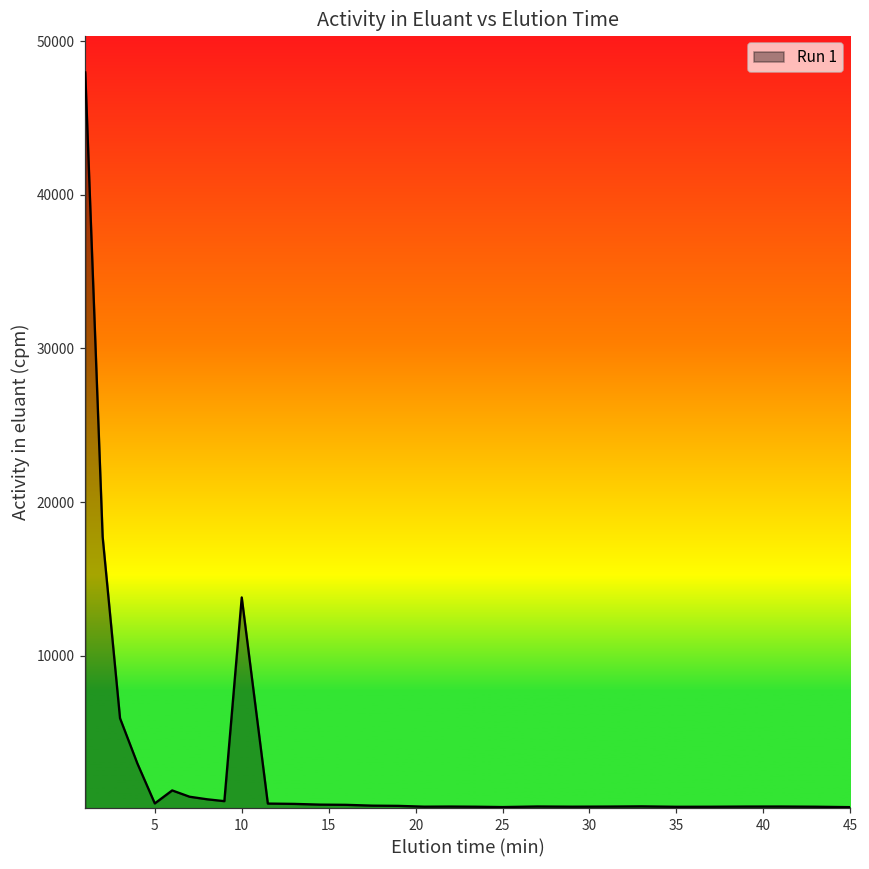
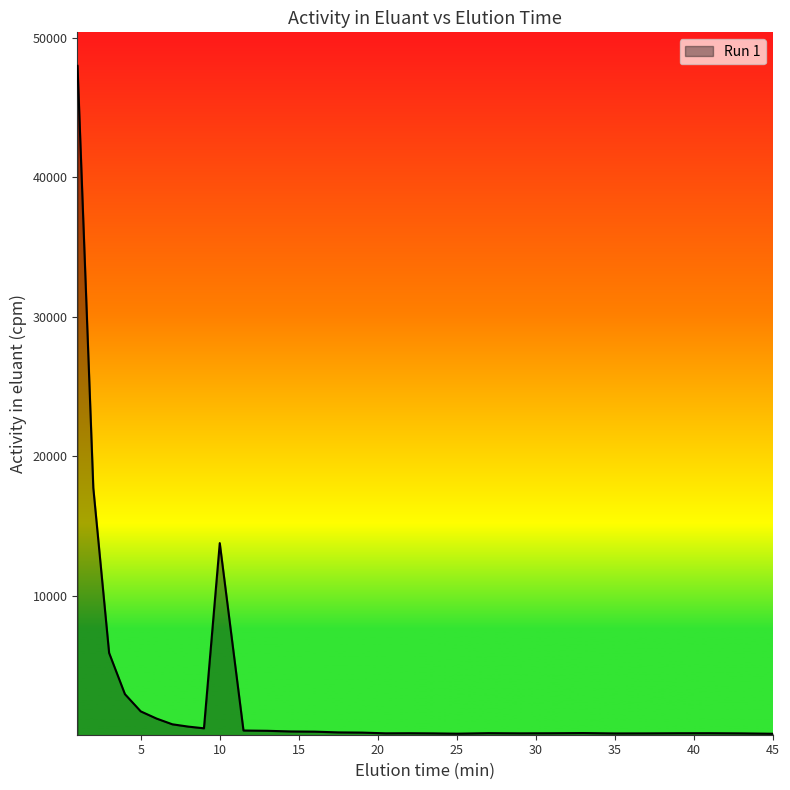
5: 400 -> 1700
